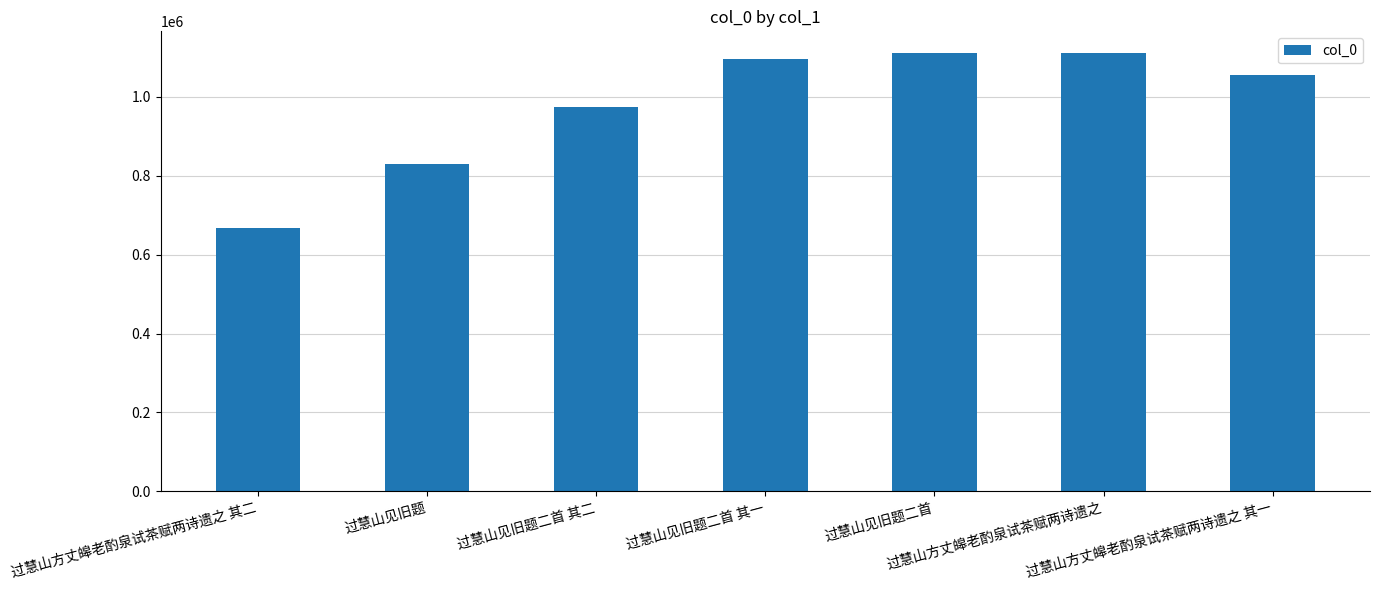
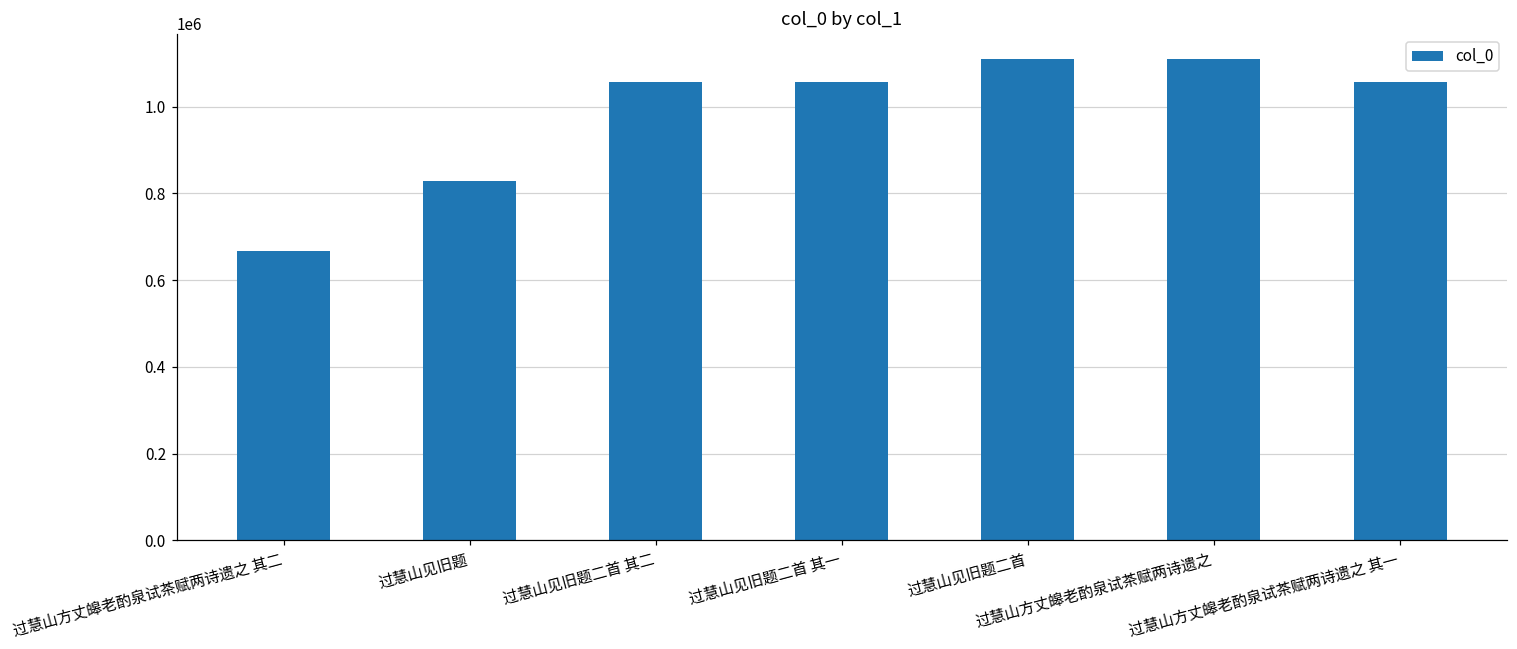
过慧山见旧题二首 其二: 980000 -> 1060000
过慧山见旧题二首 其一: 1100000 -> 1060000
